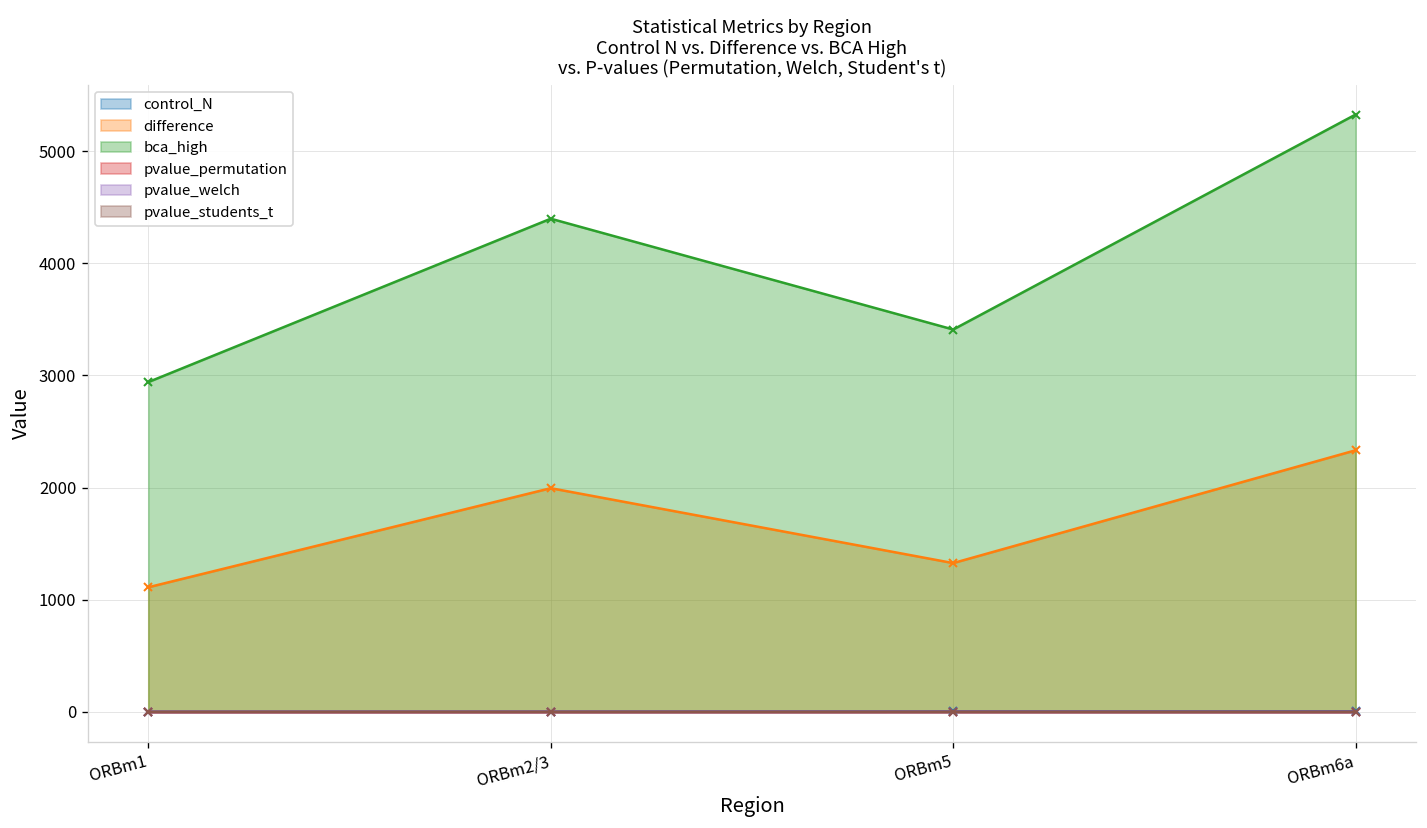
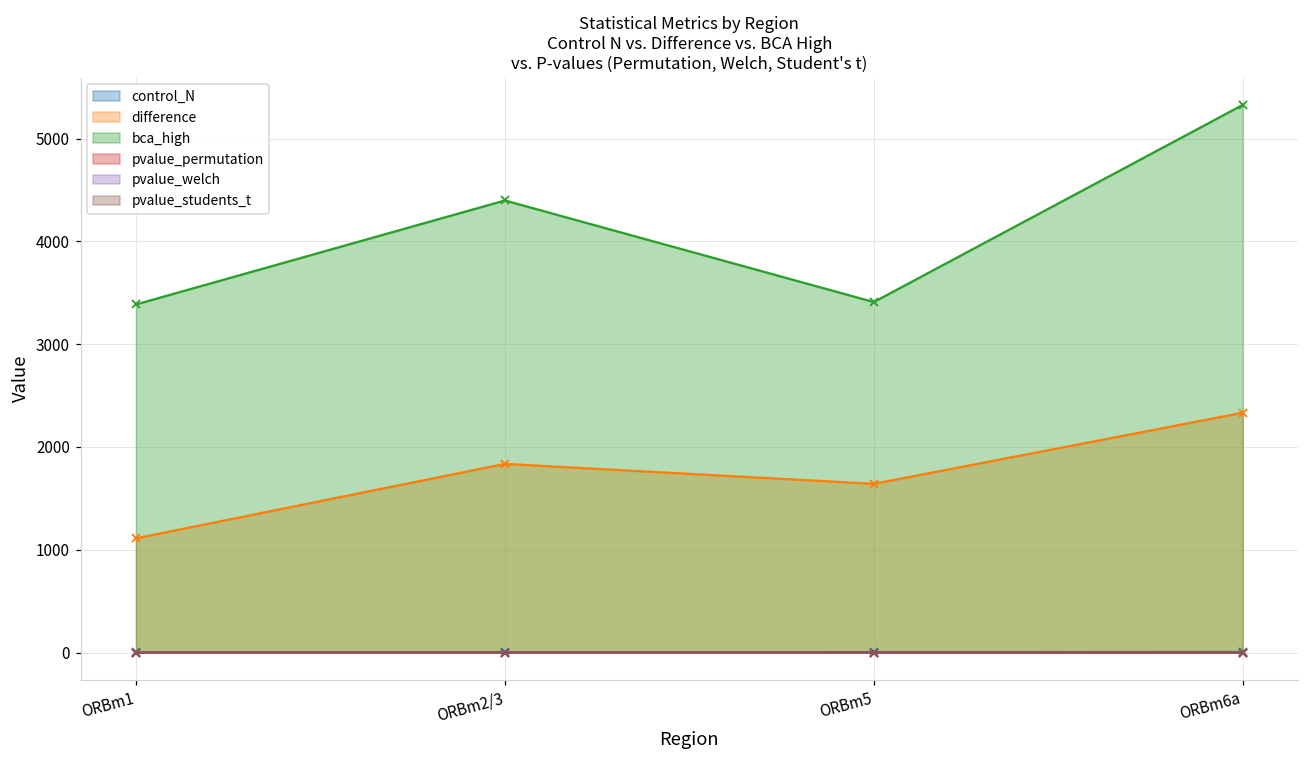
bca_high, ORBm1: 2900 -> 3400
difference, ORBm2/3: 2000 -> 1800
difference, ORBm5: 1300 -> 1600
